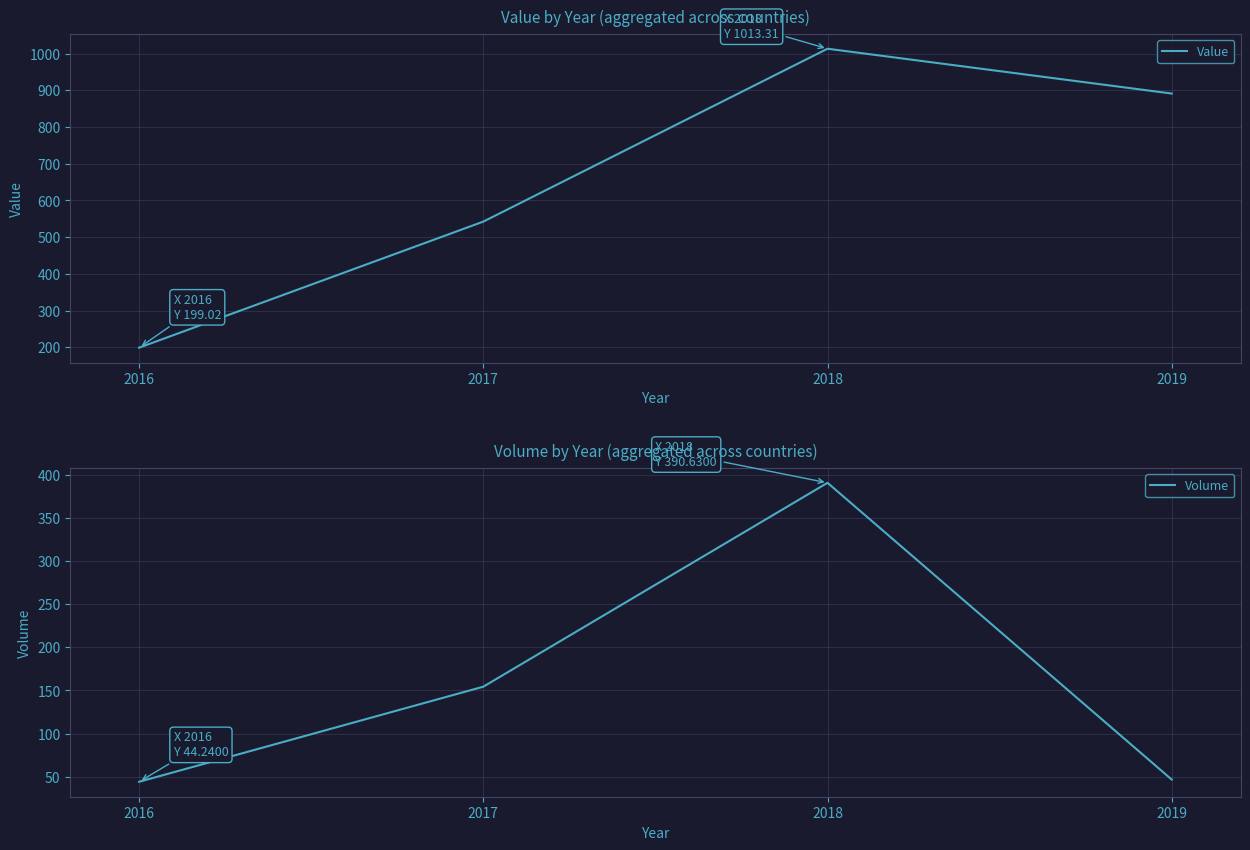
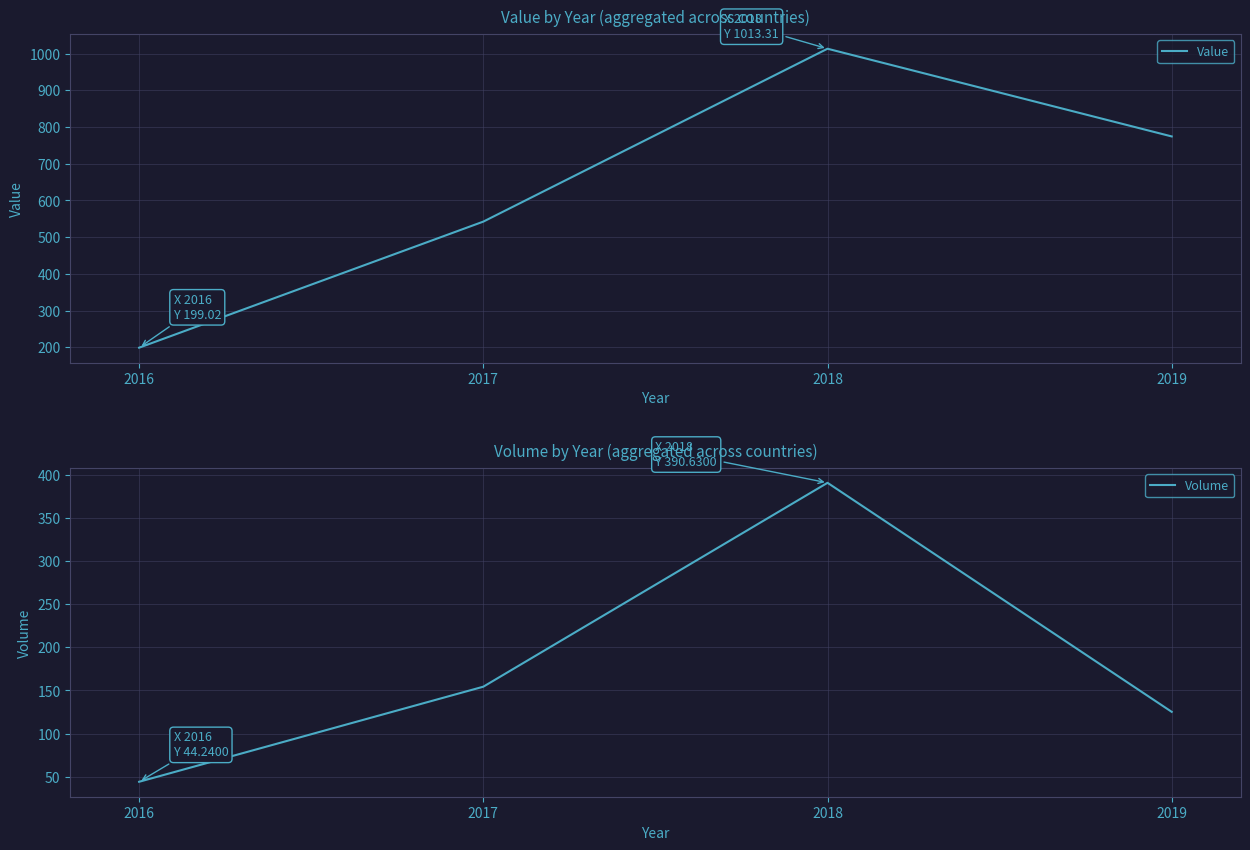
Value by Year (aggregated across countries), 2019: 890 -> 770
Volume by Year (aggregated across countries), 2019: 50 -> 130
